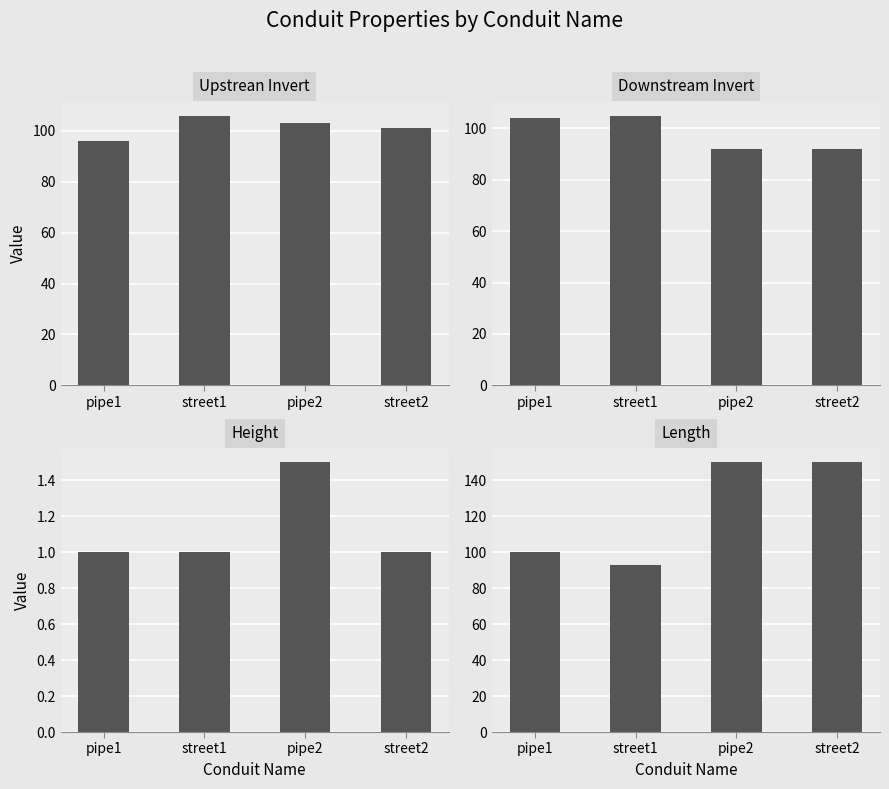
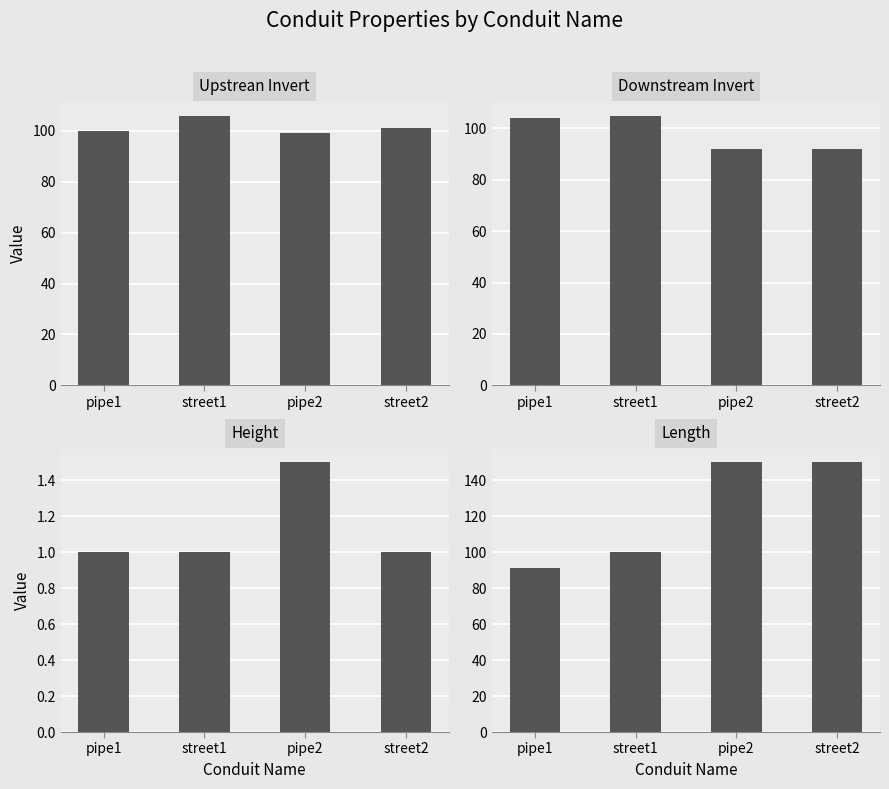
Upstrean Invert, pipe1: 96 -> 100
Upstrean Invert, pipe2: 103 -> 99
Length, pipe1: 100 -> 91
Length, street1: 93 -> 100
